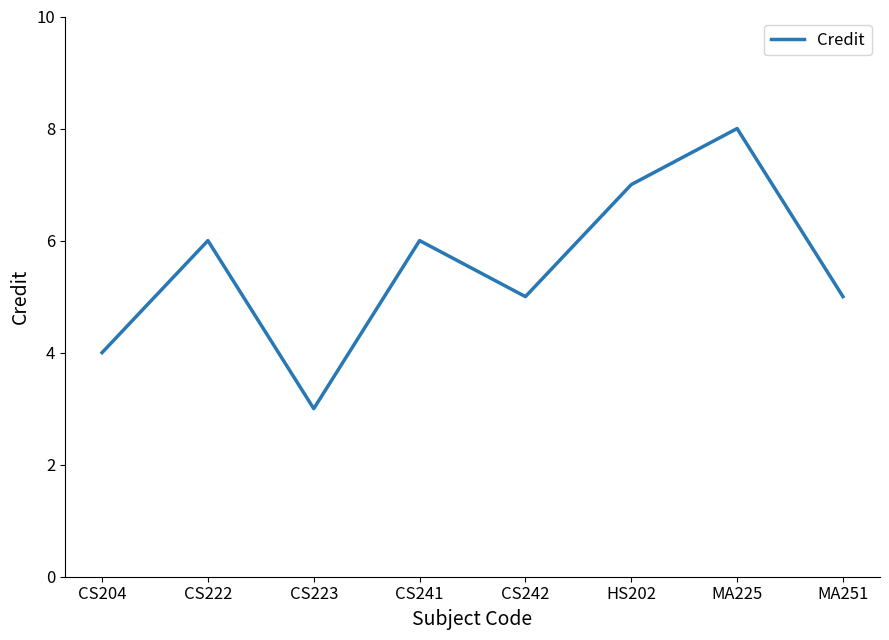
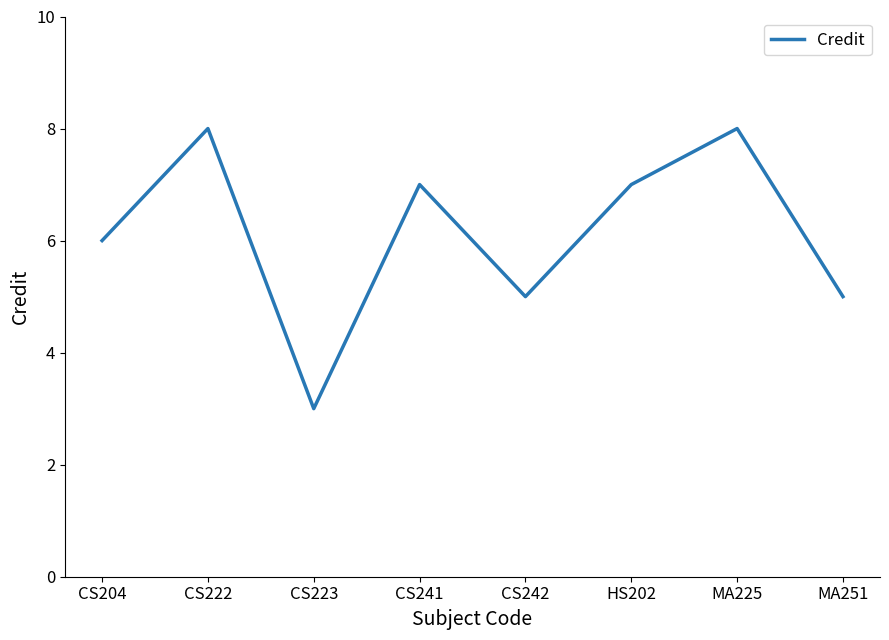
CS204: 4 -> 6
CS222: 6 -> 8
CS241: 6 -> 7
